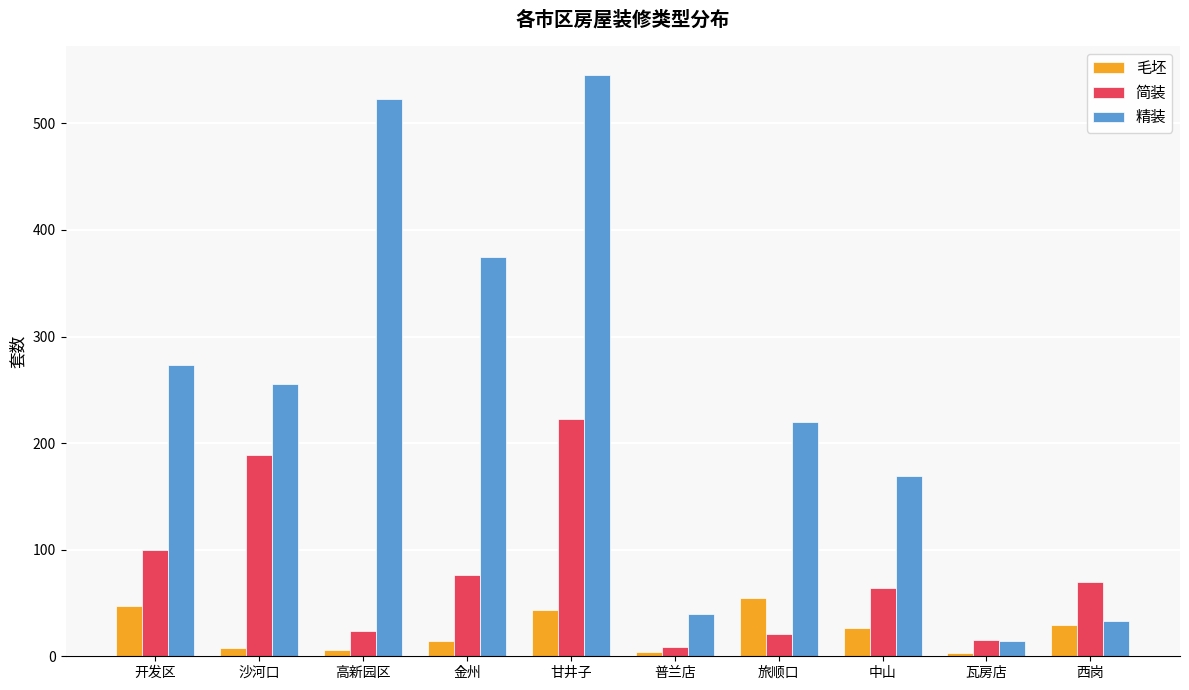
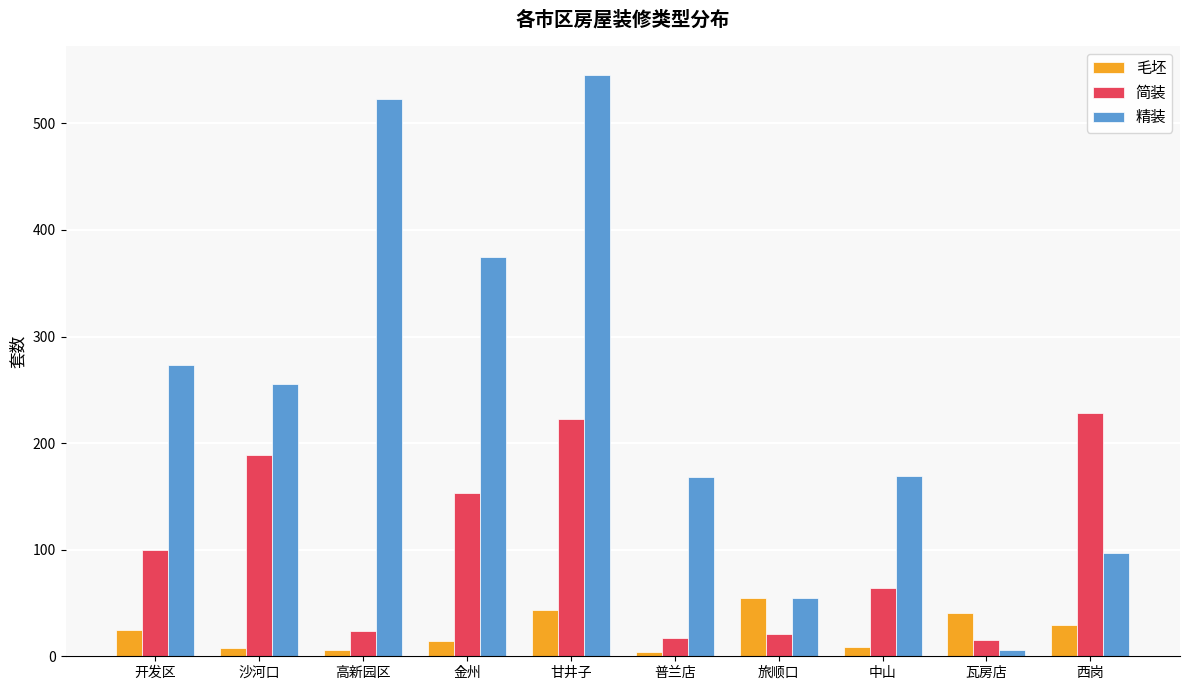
毛坯, 开发区: 47 -> 25
简装, 金州: 76 -> 153
简装, 普兰店: 9 -> 17
精装, 普兰店: 40 -> 168
精装, 旅顺口: 220 -> 55
毛坯, 中山: 27 -> 9
毛坯, 瓦房店: 3 -> 41
精装, 瓦房店: 14 -> 6
简装, 西岗: 70 -> 228
精装, 西岗: 33 -> 97
